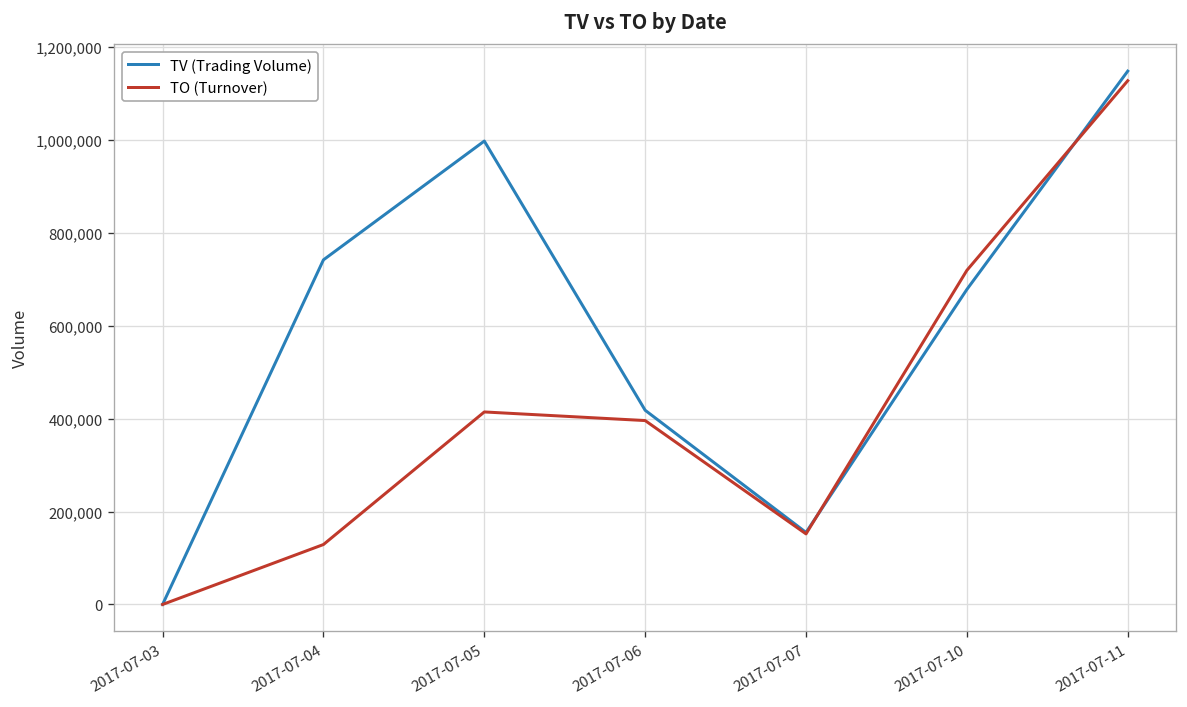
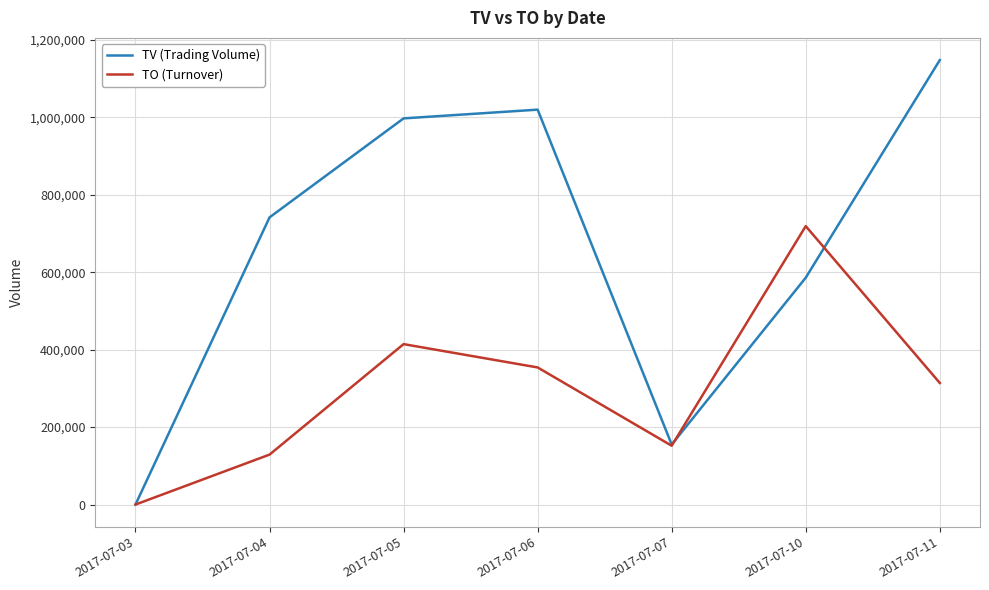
TV (Trading Volume), 2017-07-06: 420,000 -> 1,020,000
TO (Turnover), 2017-07-06: 400,000 -> 350,000
TV (Trading Volume), 2017-07-10: 680,000 -> 590,000
TO (Turnover), 2017-07-11: 1,130,000 -> 310,000
